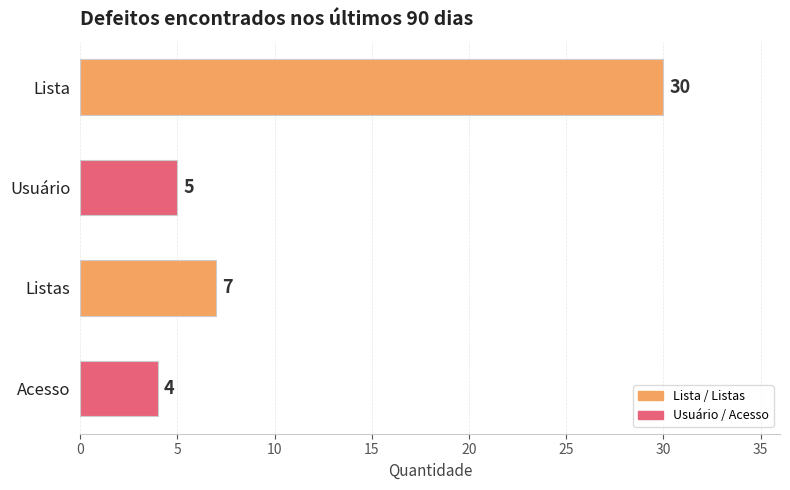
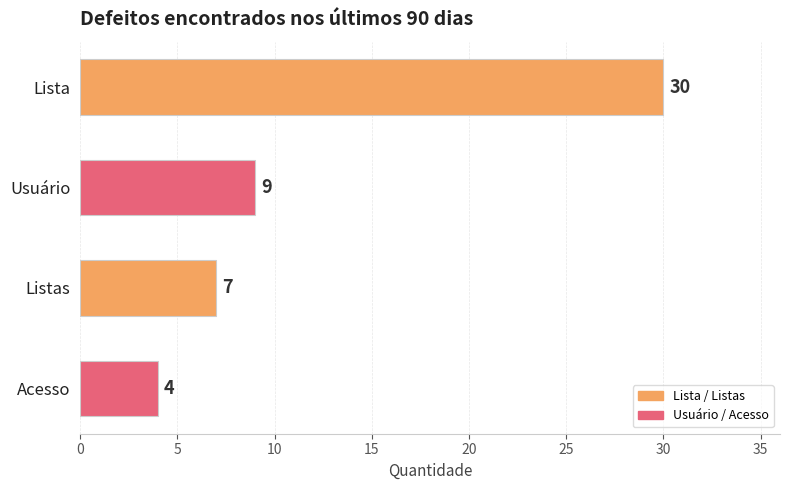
Usuário: 5 -> 9
